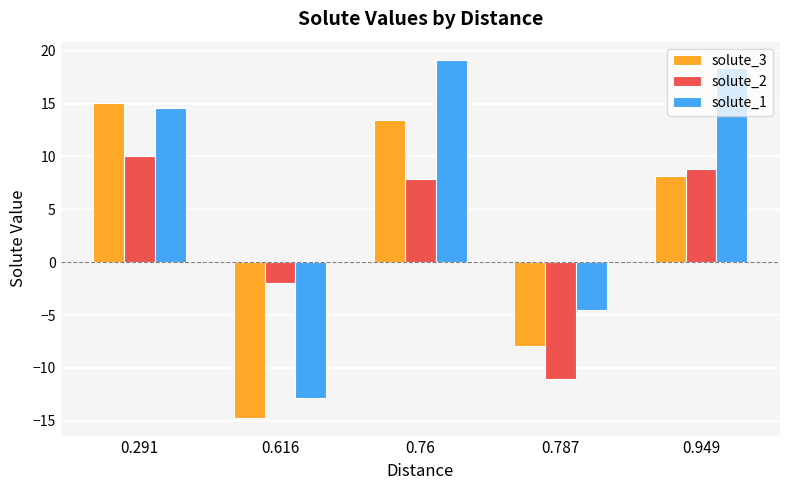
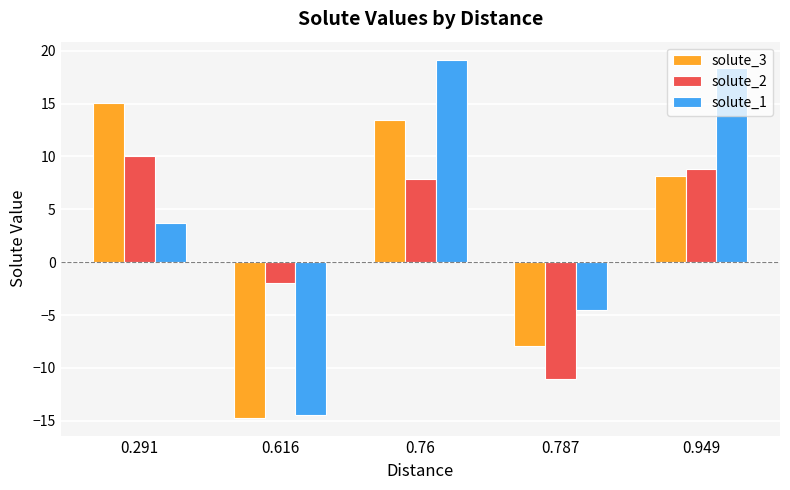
solute_1, 0.291: 14.6 -> 3.7
solute_1, 0.616: -12.9 -> -14.4
